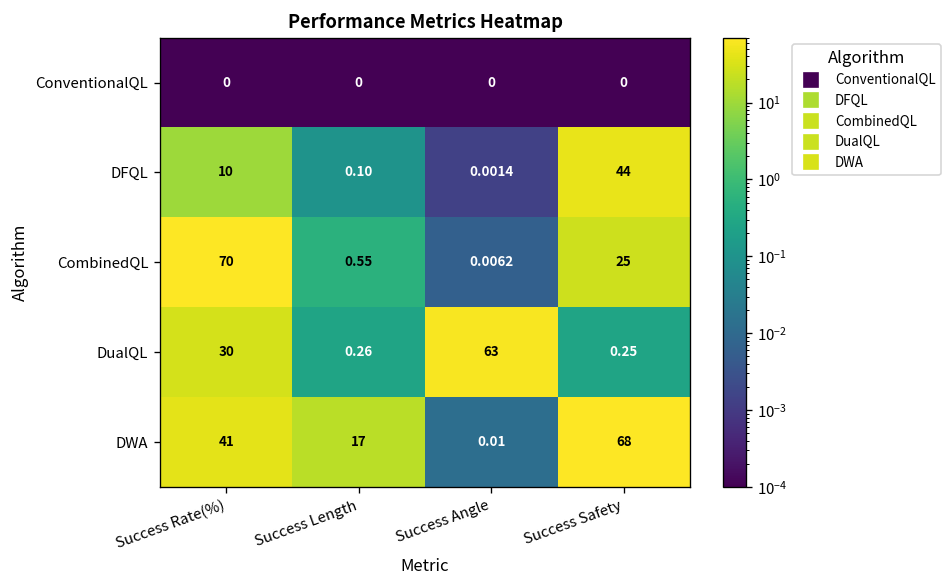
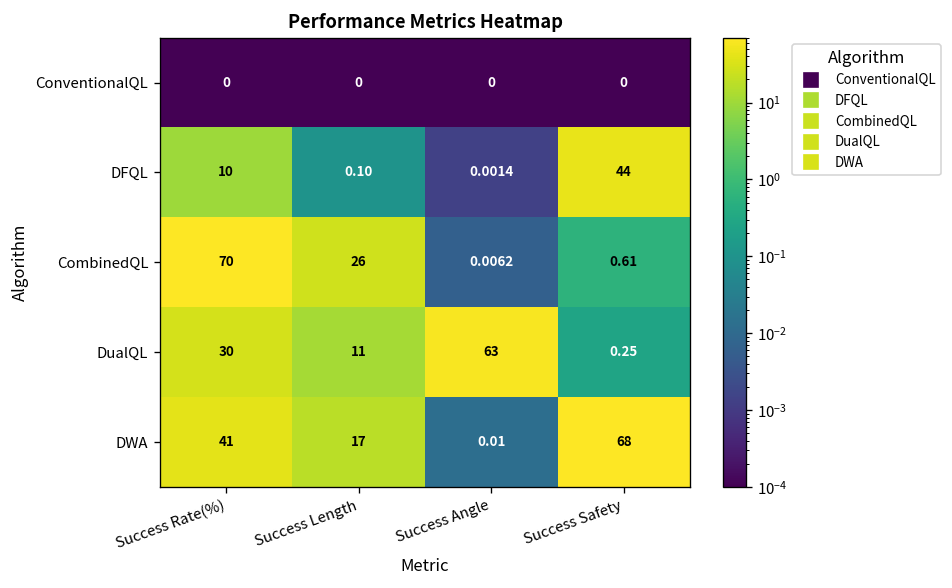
CombinedQL, Success Length: 0.55 -> 26
CombinedQL, Success Safety: 25 -> 0.61
DualQL, Success Length: 0.26 -> 11
